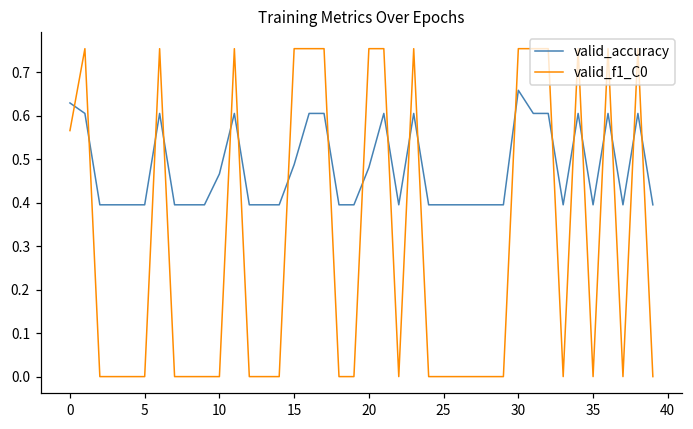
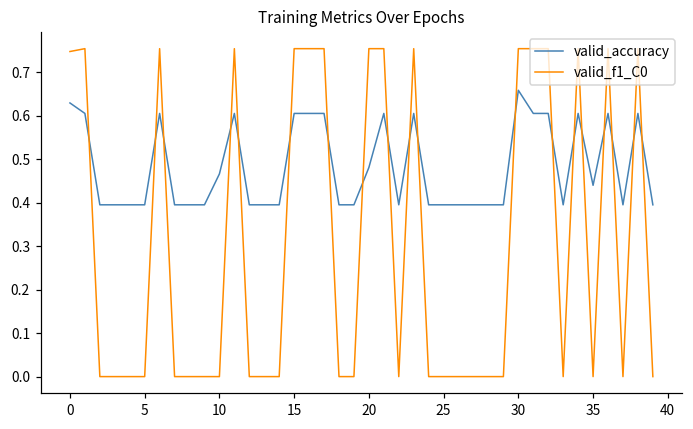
valid_f1_C0, 0: 0.57 -> 0.75
valid_accuracy, 15: 0.49 -> 0.61
valid_accuracy, 35: 0.39 -> 0.44
